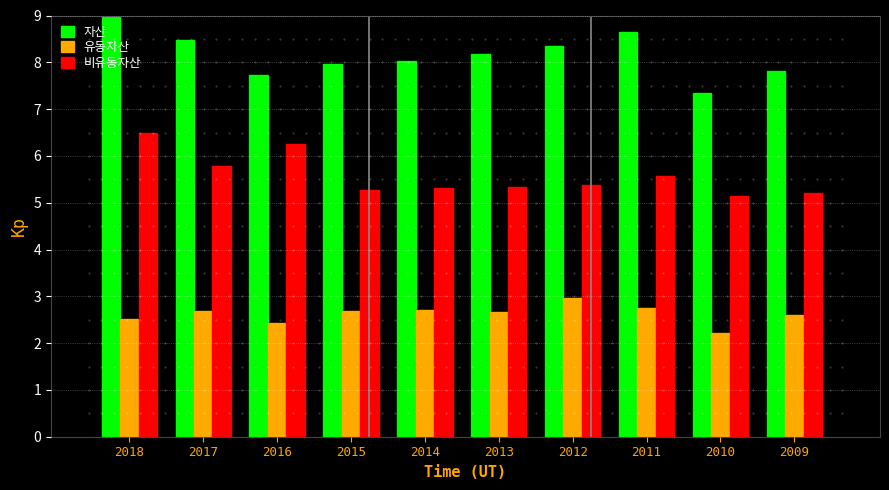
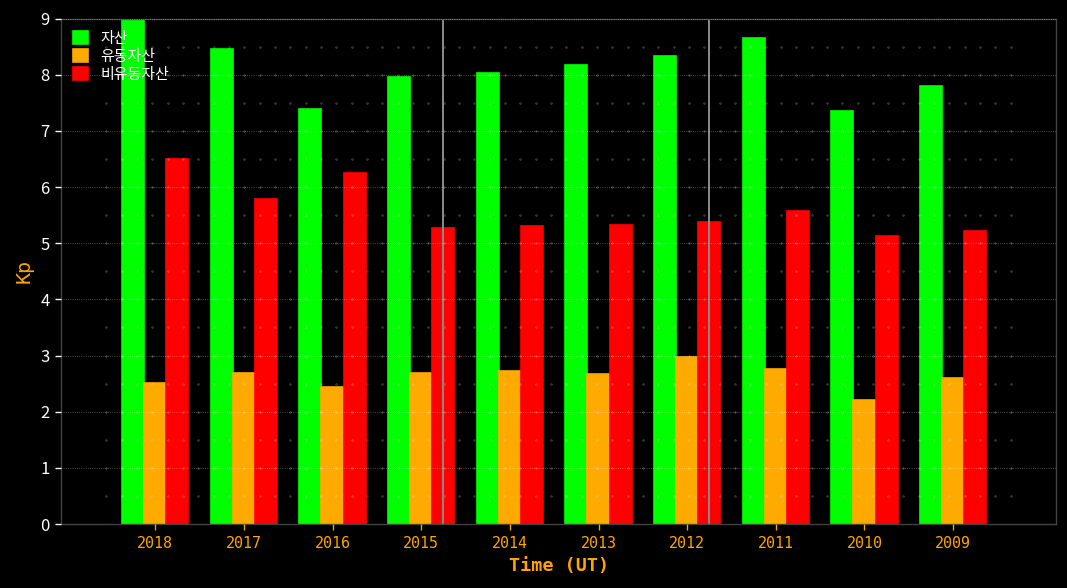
자산, 2016: 7.7 -> 7.4
